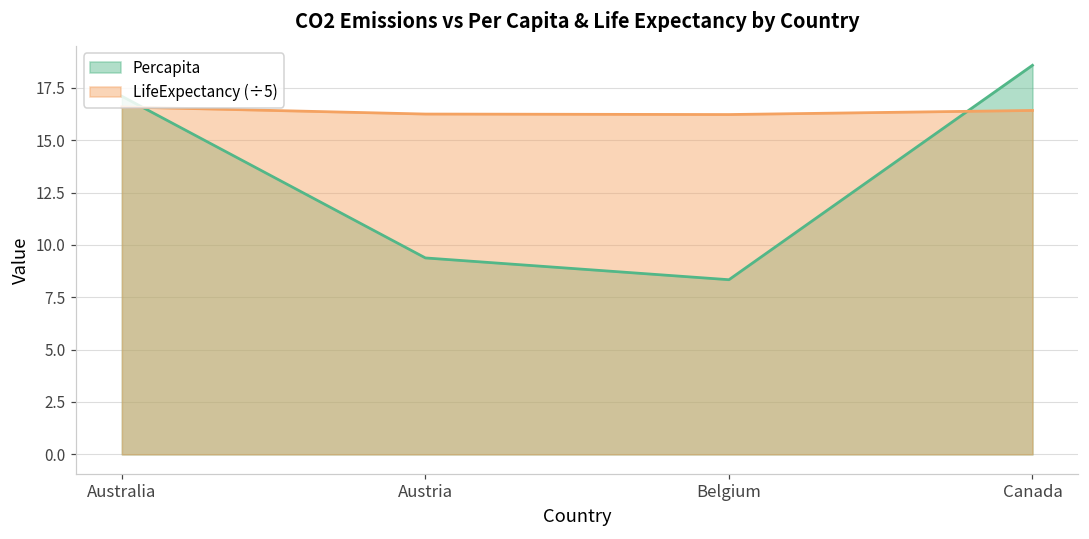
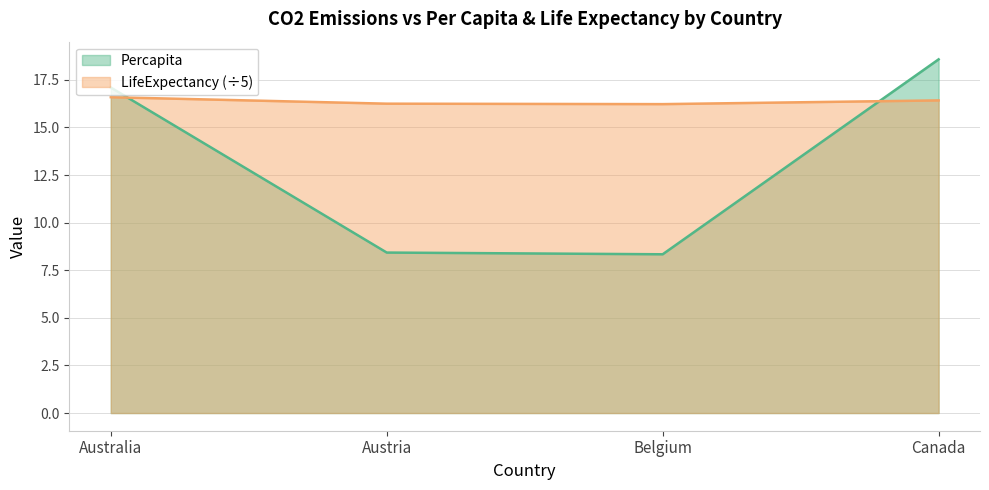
Percapita, Austria: 9.4 -> 8.4
